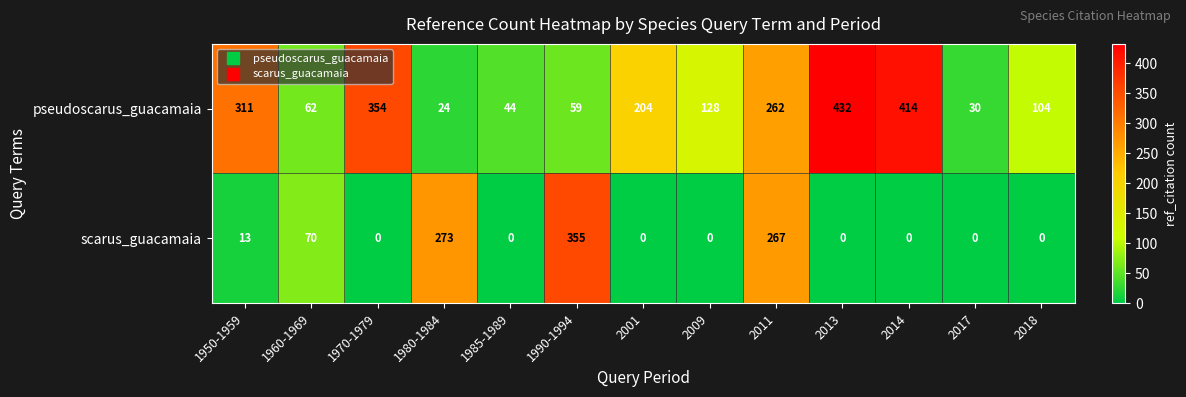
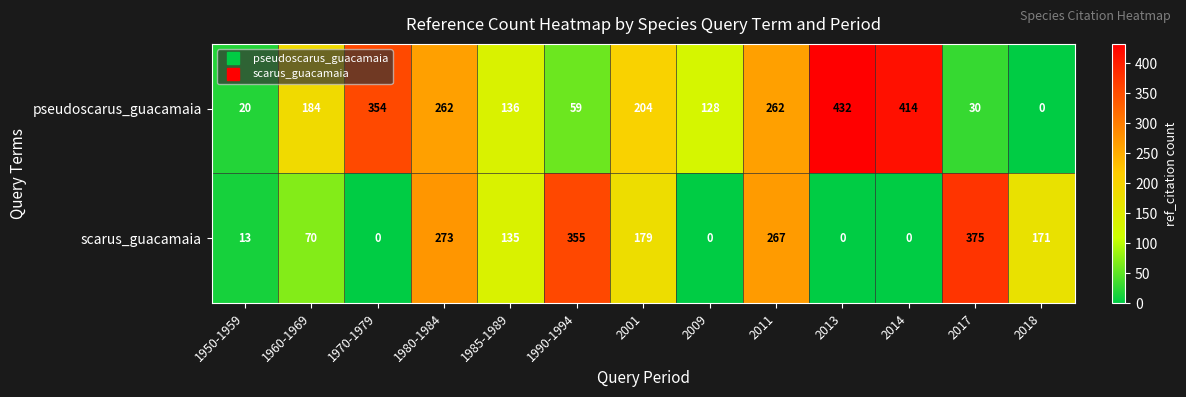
pseudoscarus_guacamaia, 1950-1959: 311 -> 20
pseudoscarus_guacamaia, 1960-1969: 62 -> 184
pseudoscarus_guacamaia, 1980-1984: 24 -> 262
pseudoscarus_guacamaia, 1985-1989: 44 -> 136
pseudoscarus_guacamaia, 2018: 104 -> 0
scarus_guacamaia, 1985-1989: 0 -> 135
scarus_guacamaia, 2001: 0 -> 179
scarus_guacamaia, 2017: 0 -> 375
scarus_guacamaia, 2018: 0 -> 171
